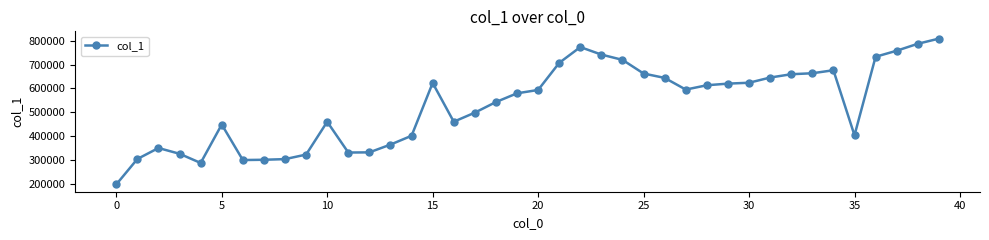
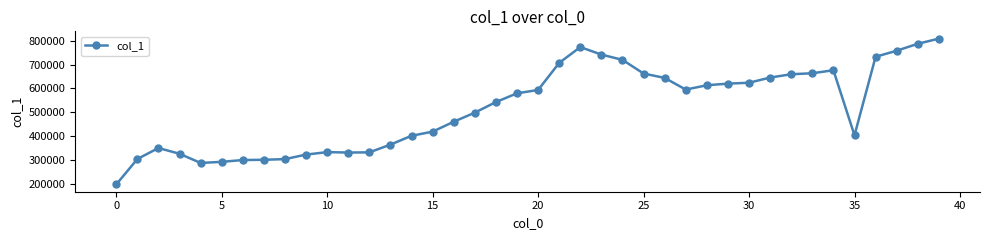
5: 450000 -> 290000
10: 460000 -> 330000
15: 620000 -> 420000
